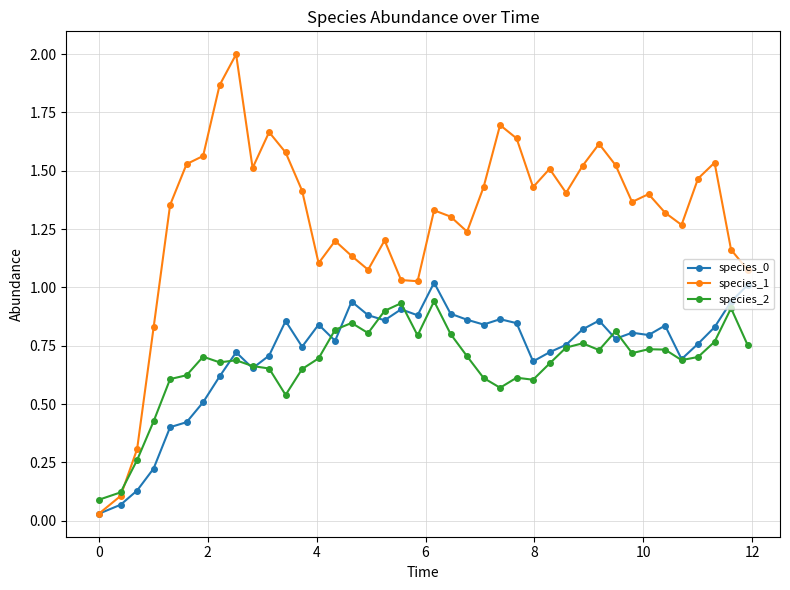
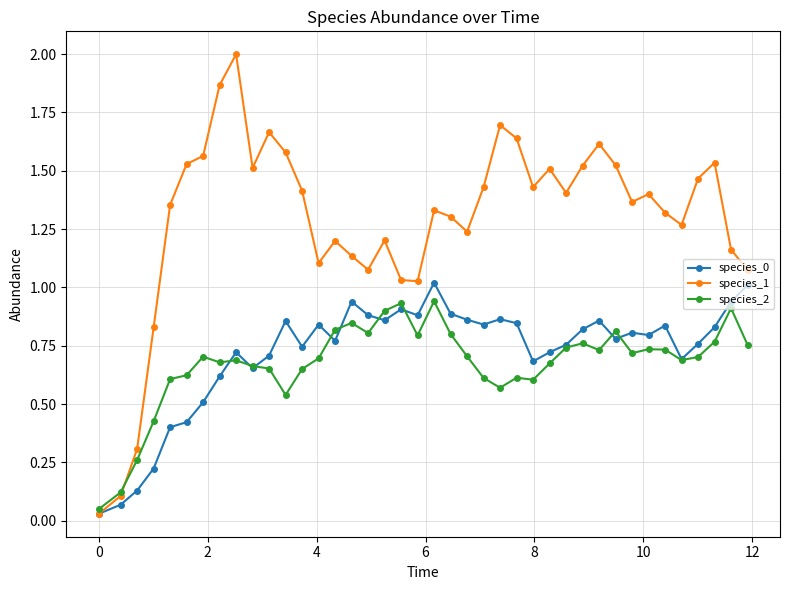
species_2, 0: 0.09 -> 0.05
